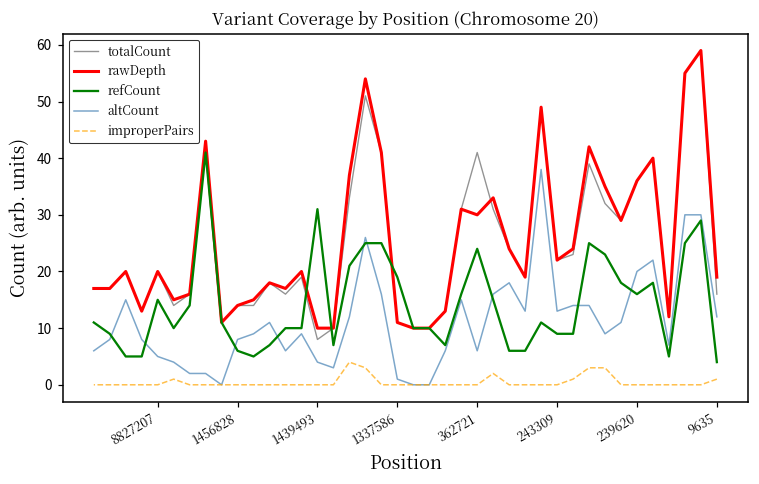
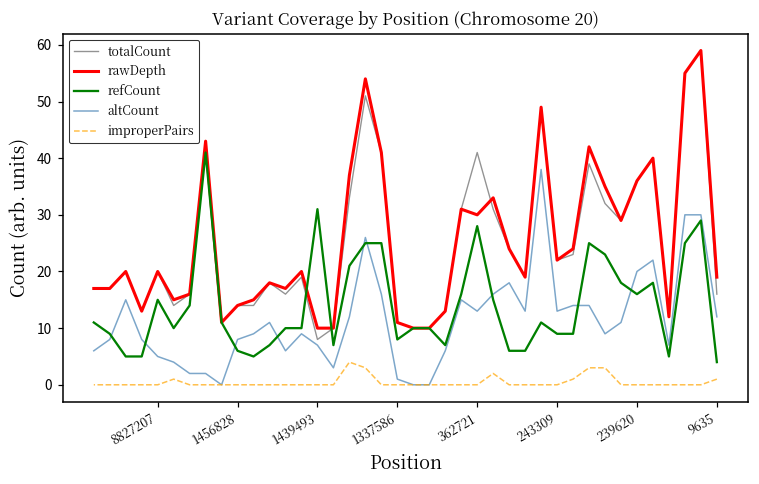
altCount, 1439493: 4 -> 7
refCount, 1337586: 19 -> 8
refCount, 362721: 24 -> 28
altCount, 362721: 6 -> 13
